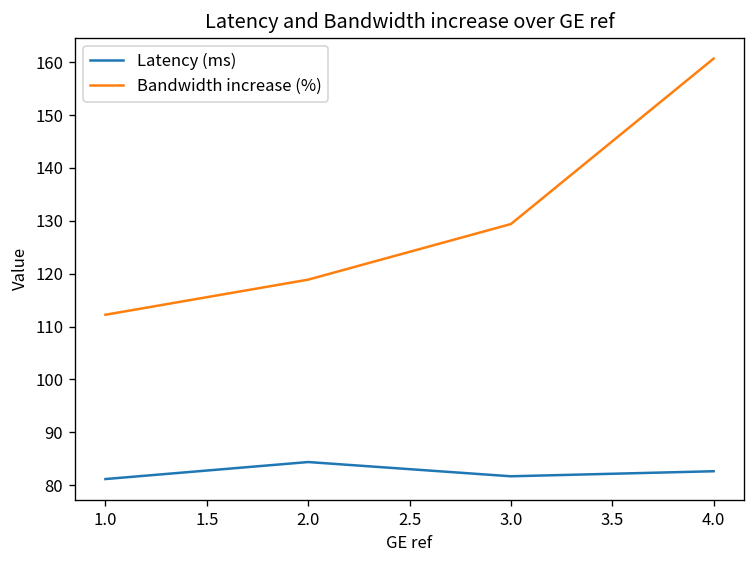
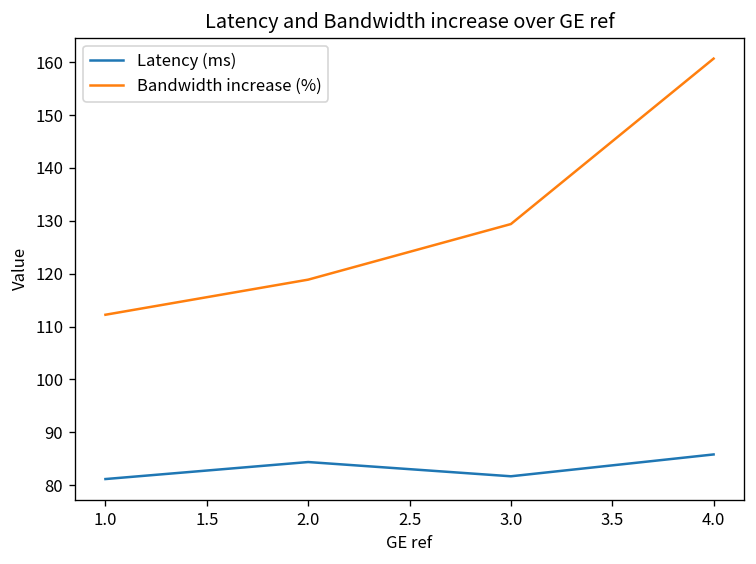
Latency (ms), 4.0: 83 -> 86
